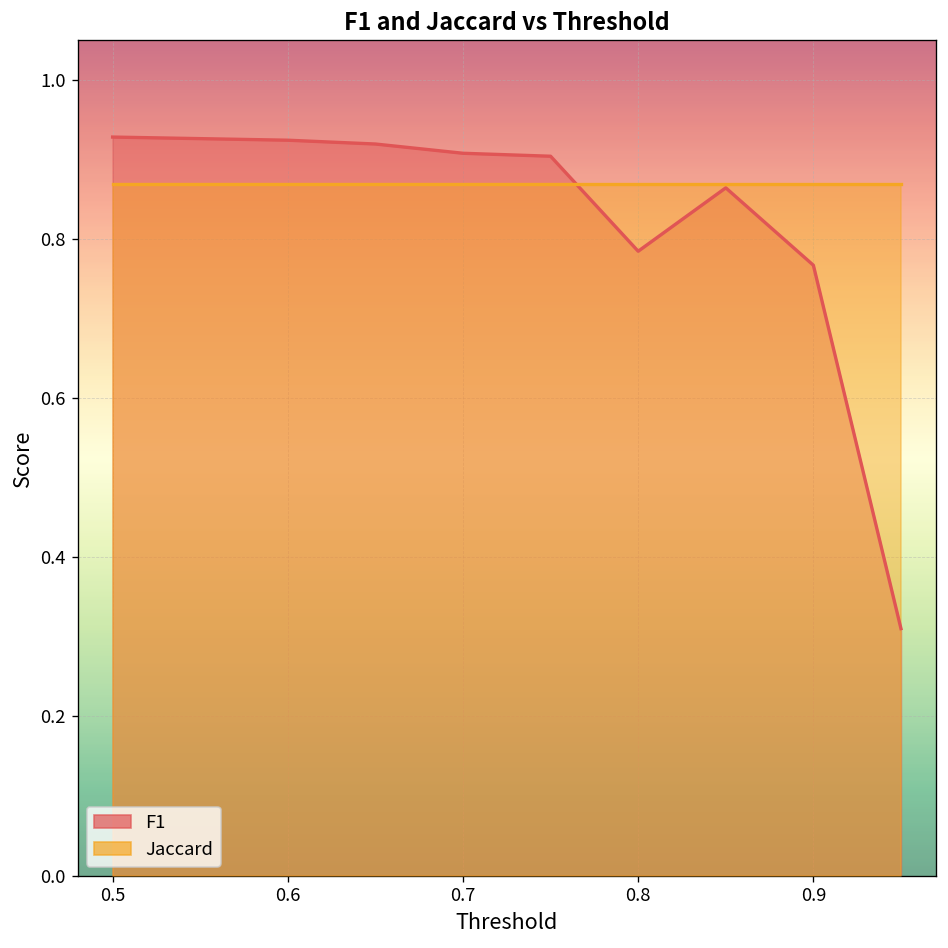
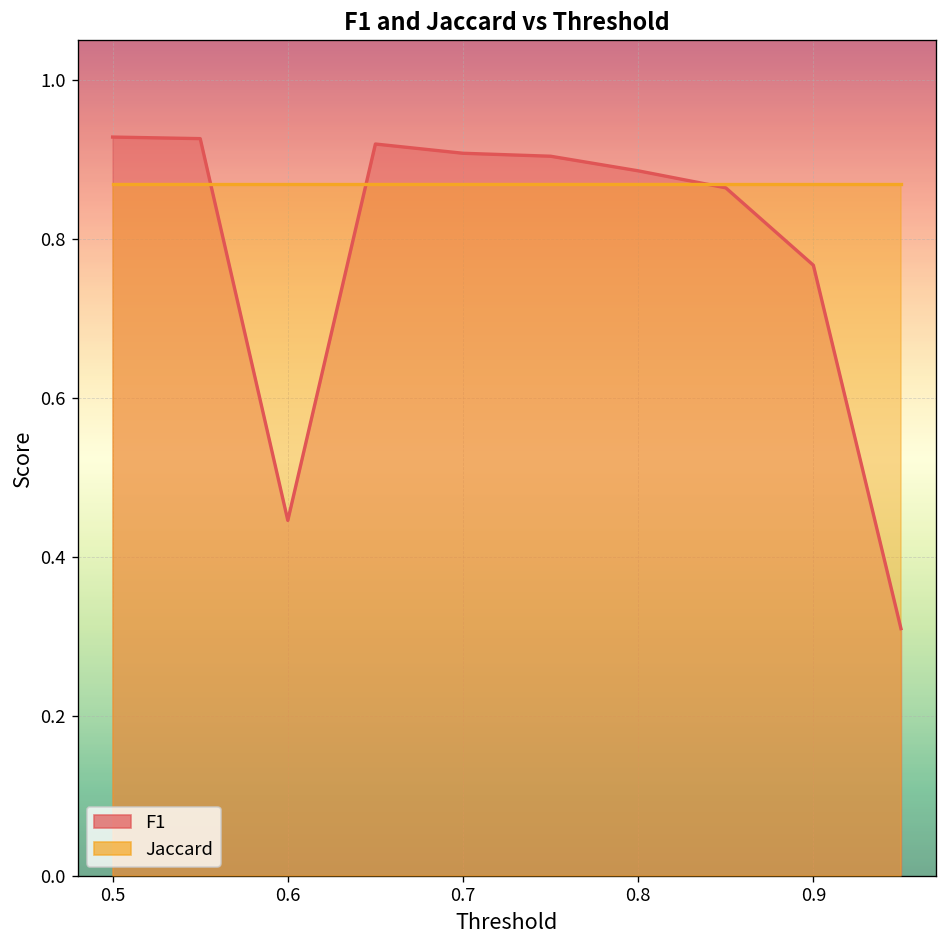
F1, 0.6: 0.92 -> 0.45
F1, 0.8: 0.78 -> 0.89
